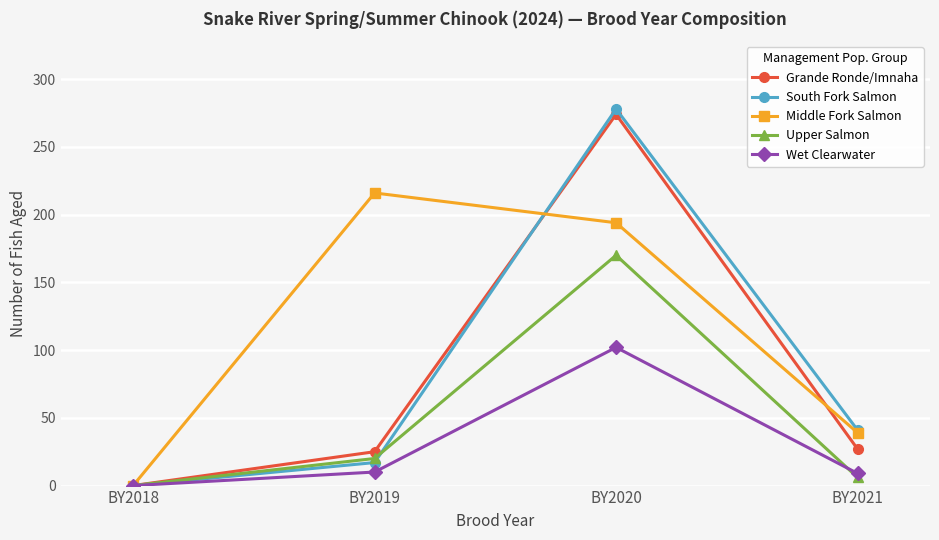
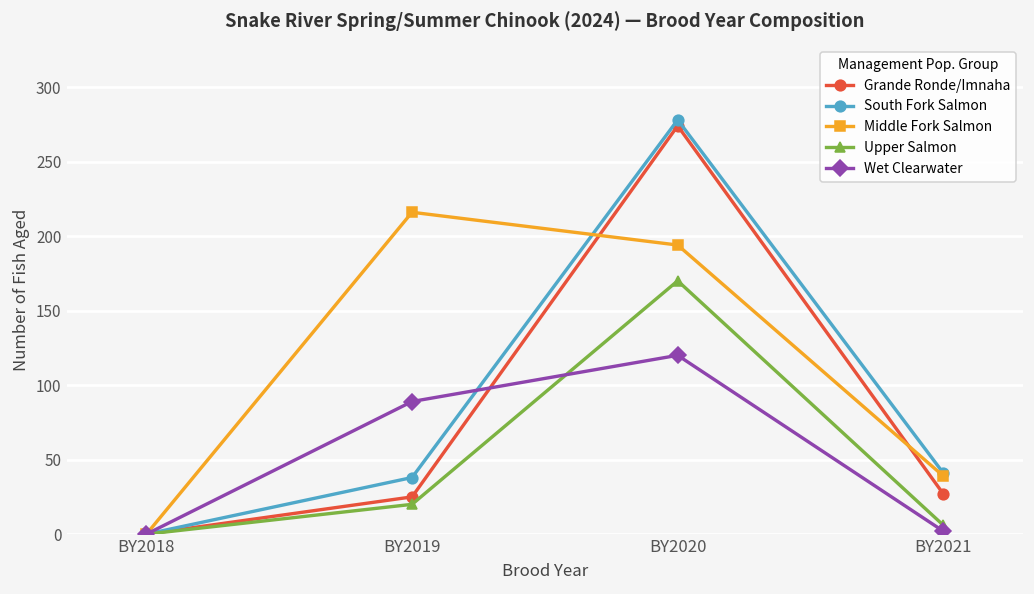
South Fork Salmon, BY2019: 17 -> 38
Wet Clearwater, BY2019: 10 -> 89
Wet Clearwater, BY2020: 102 -> 120
Wet Clearwater, BY2021: 9 -> 2
